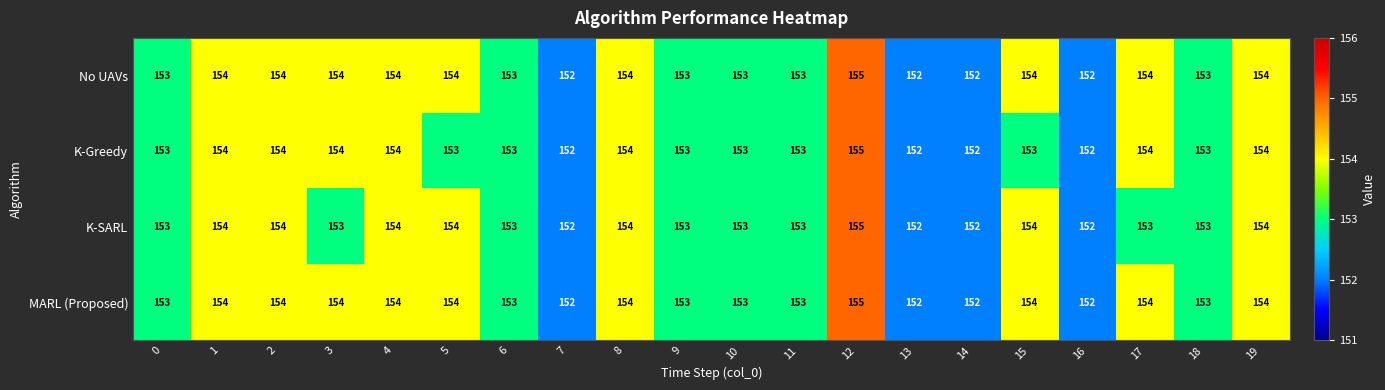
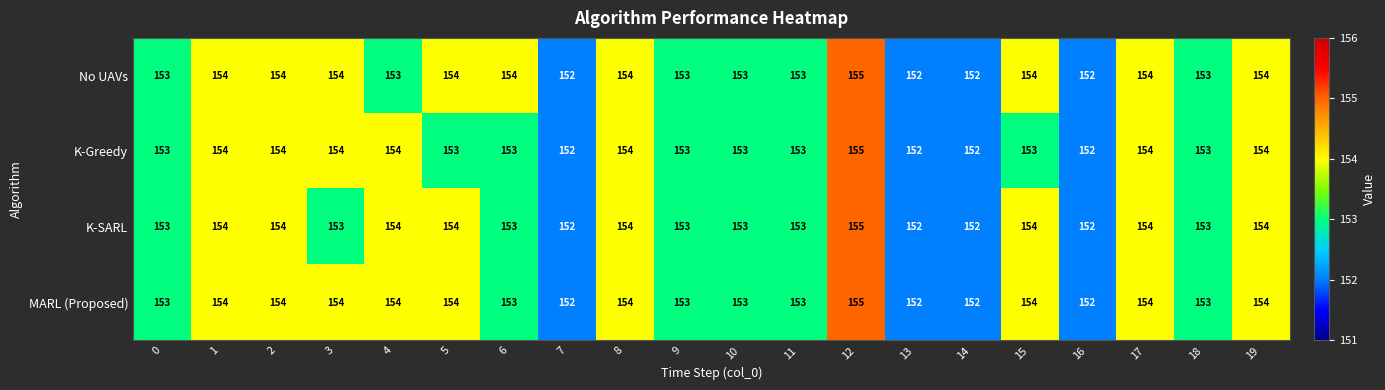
No UAVs, 4: 154 -> 153
No UAVs, 6: 153 -> 154
K-SARL, 17: 153 -> 154
